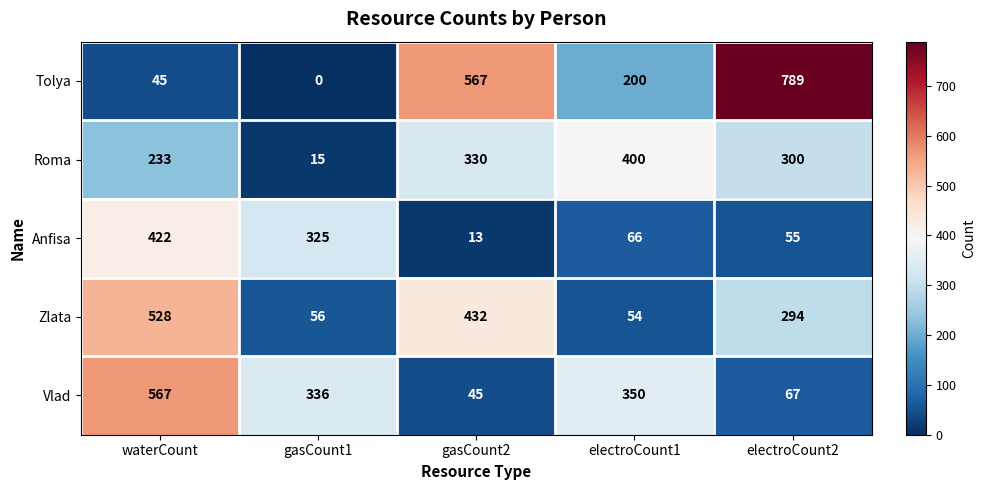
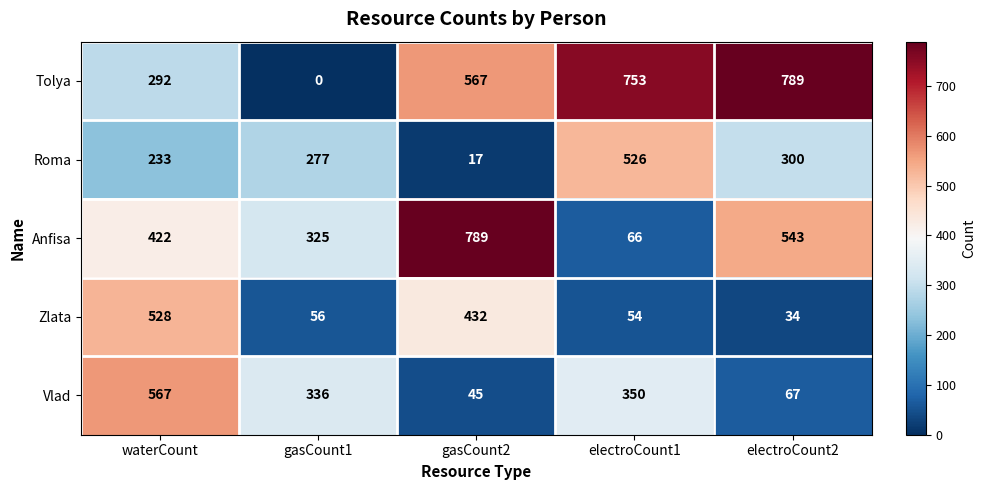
Tolya, waterCount: 45 -> 292
Tolya, electroCount1: 200 -> 753
Roma, gasCount1: 15 -> 277
Roma, gasCount2: 330 -> 17
Roma, electroCount1: 400 -> 526
Anfisa, gasCount2: 13 -> 789
Anfisa, electroCount2: 55 -> 543
Zlata, electroCount2: 294 -> 34
